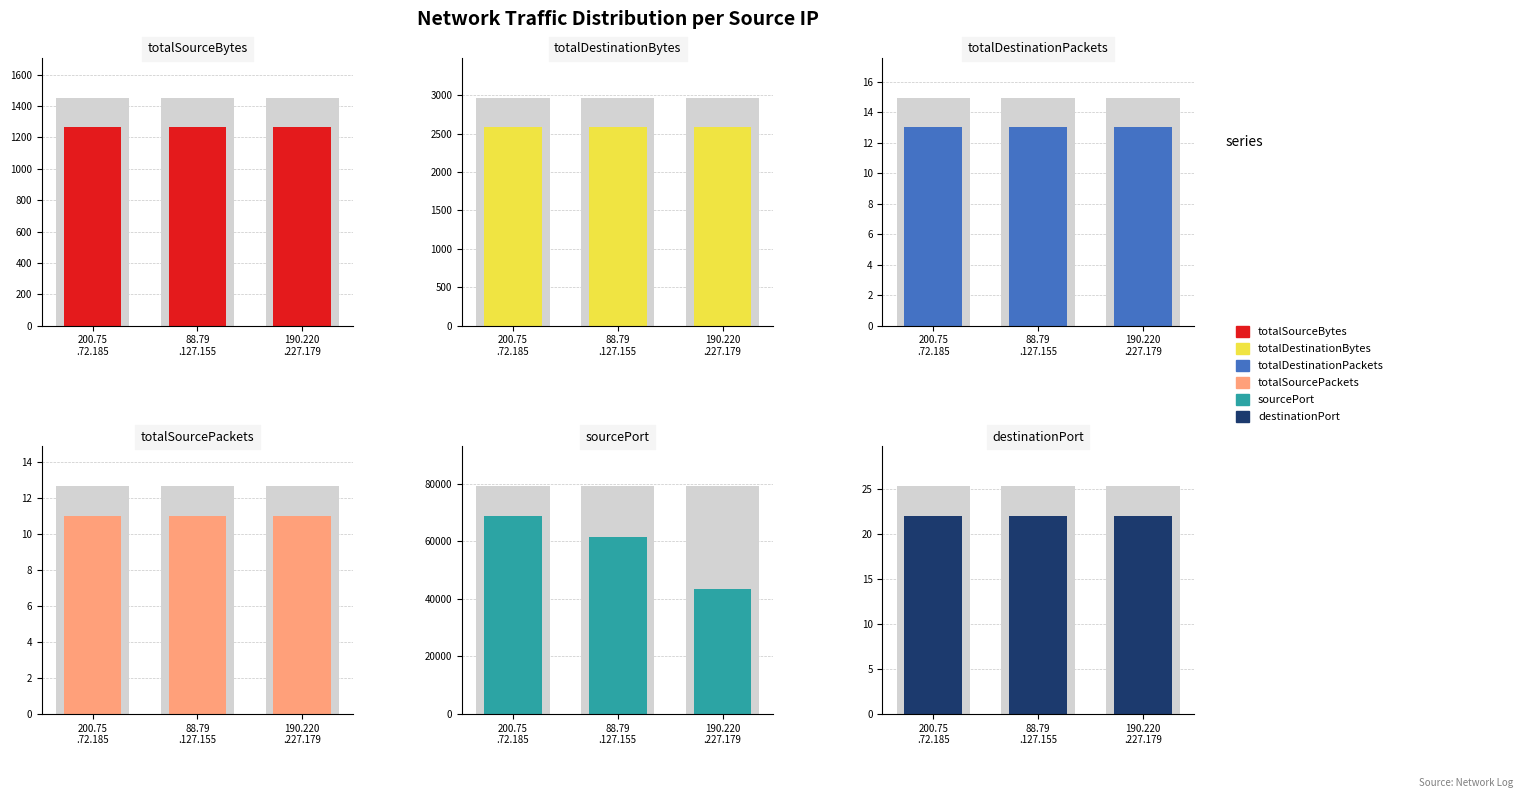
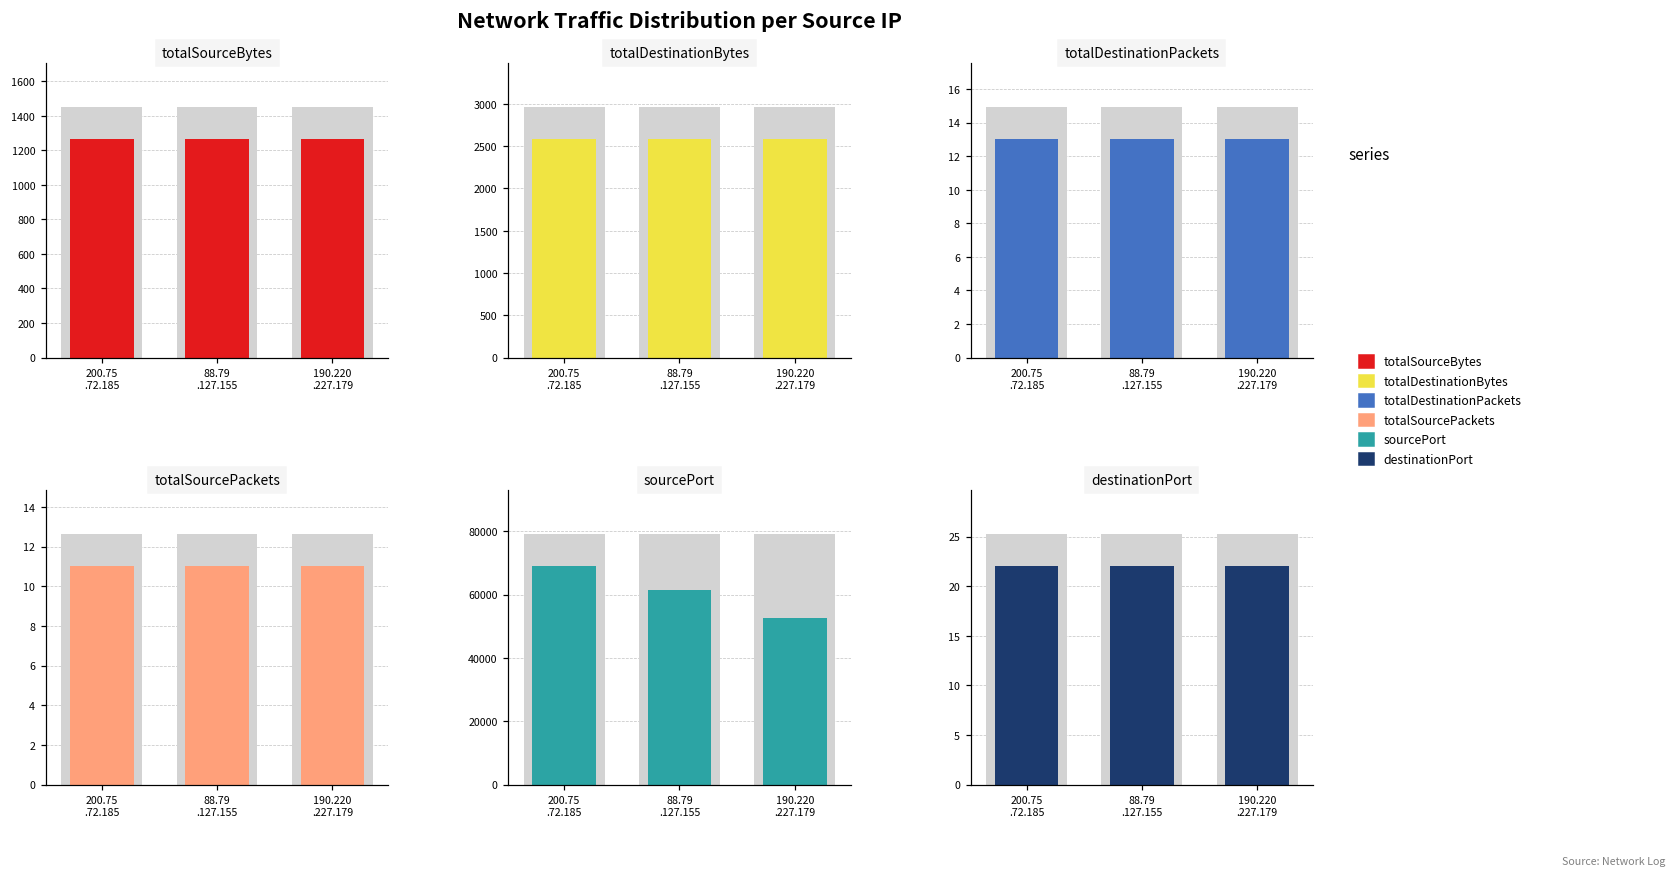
sourcePort, sourcePort, 190.220 .227.179: 43000 -> 53000
